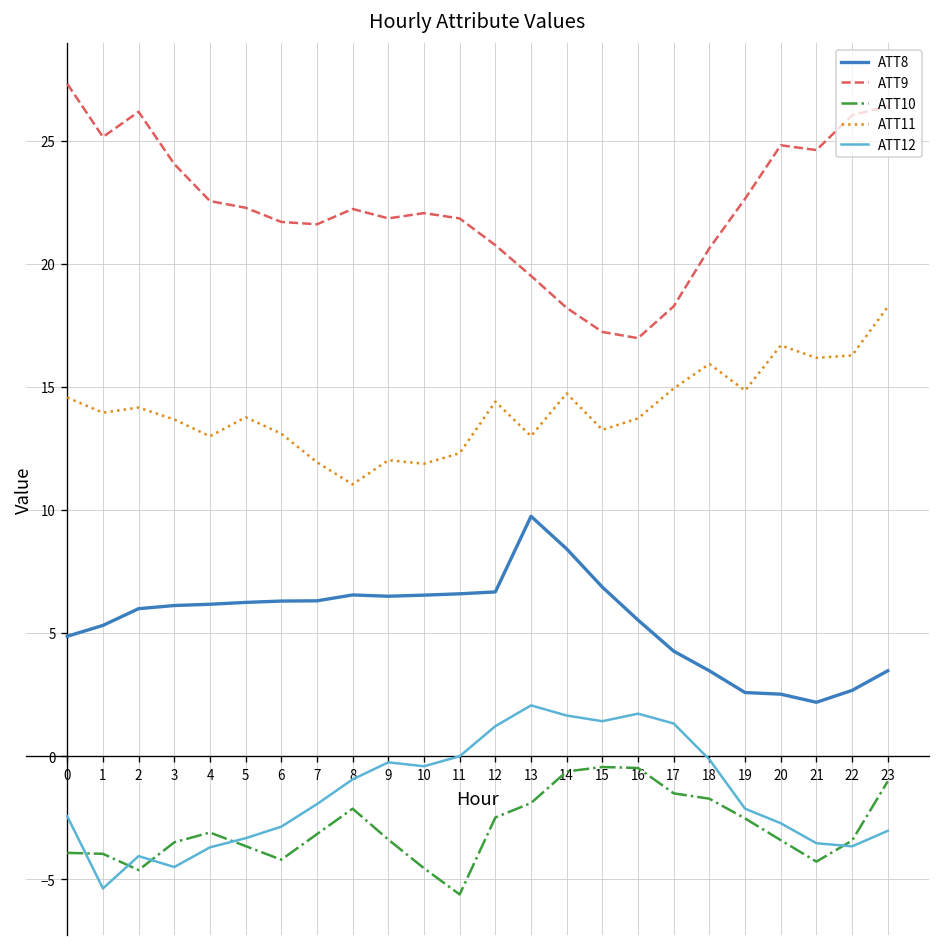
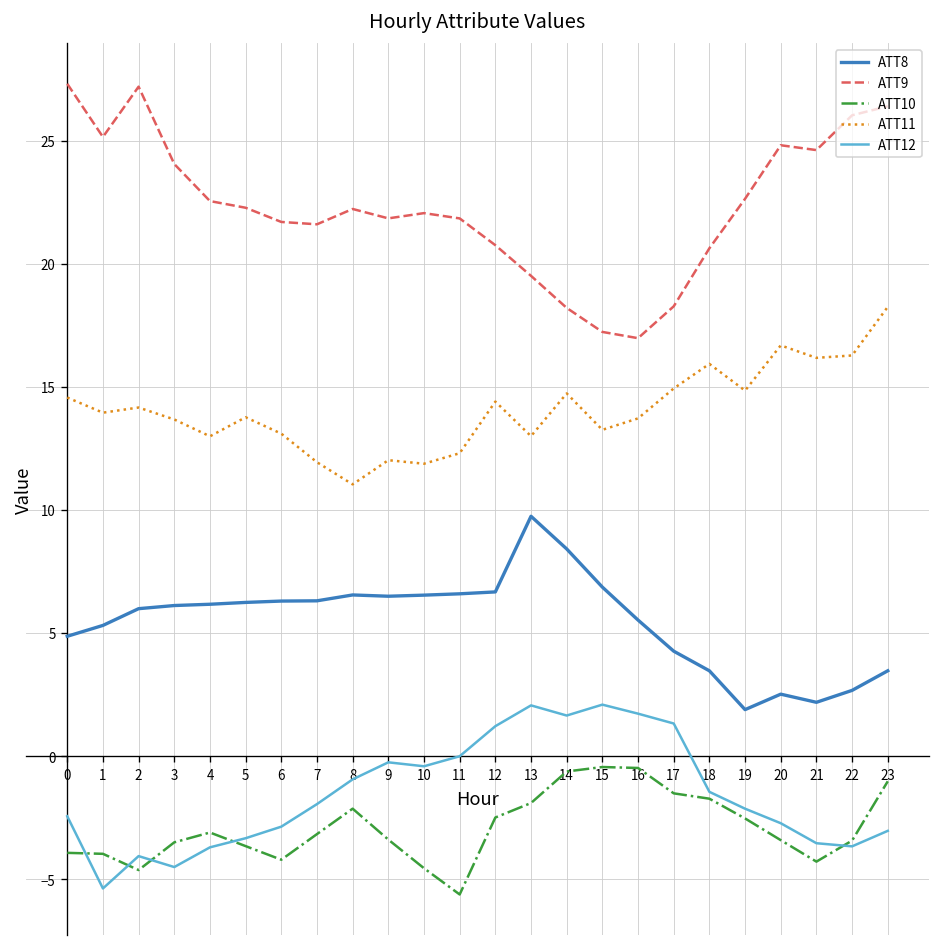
ATT9, 2: 26.2 -> 27.2
ATT12, 15: 1.4 -> 2.1
ATT12, 18: -0.1 -> -1.5
ATT8, 19: 2.6 -> 1.9
